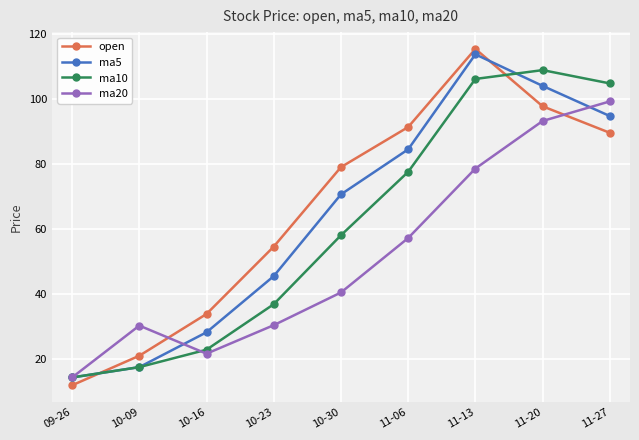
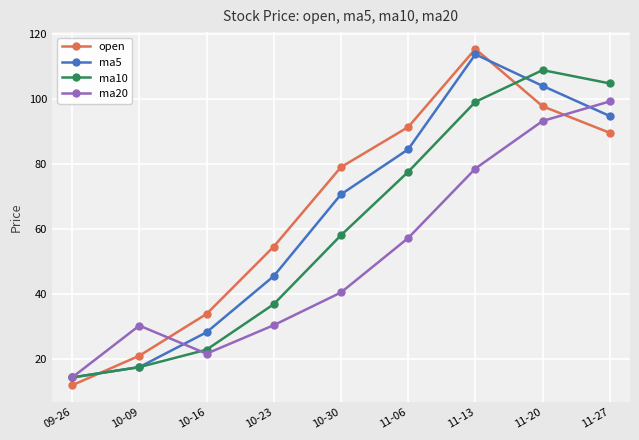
ma10, 11-13: 106 -> 99
